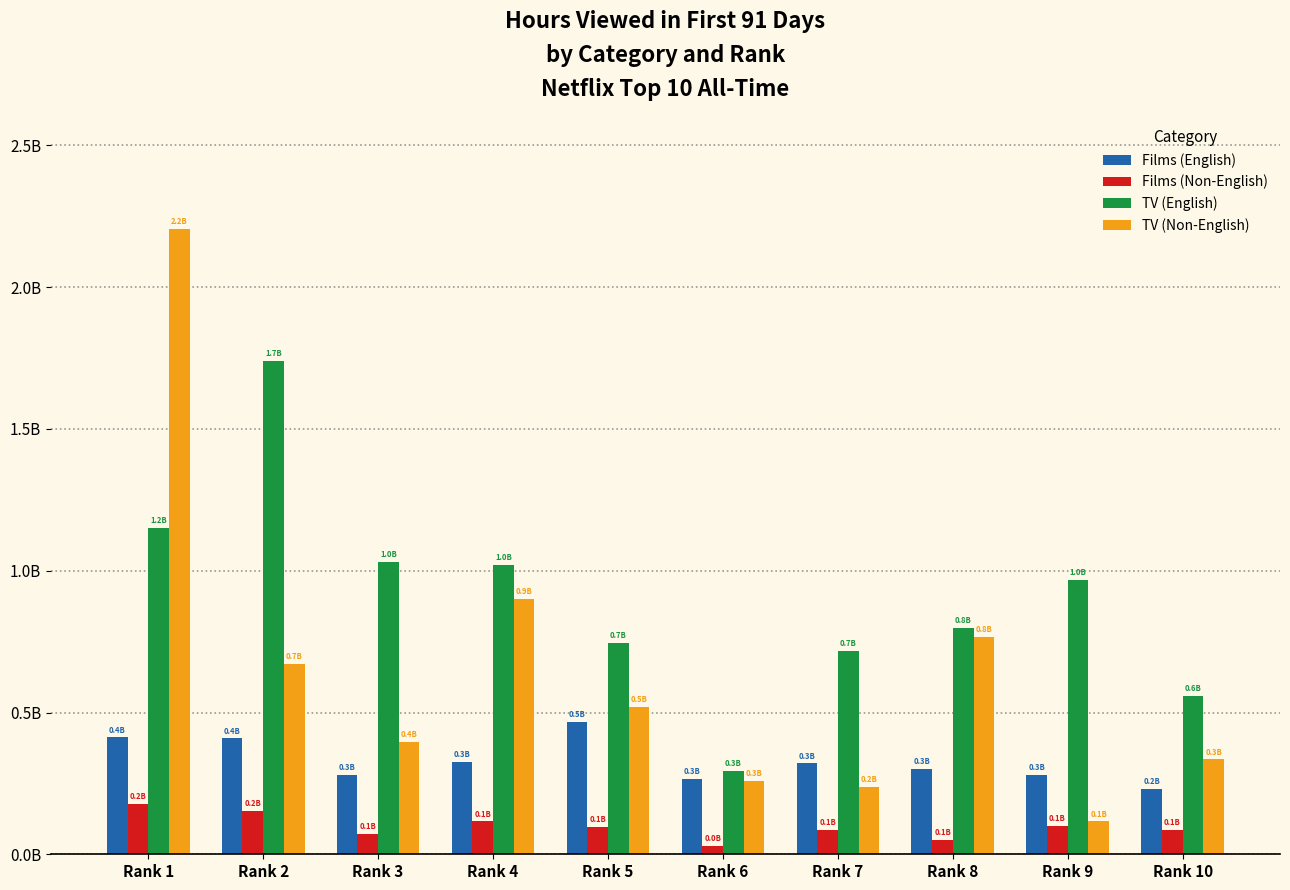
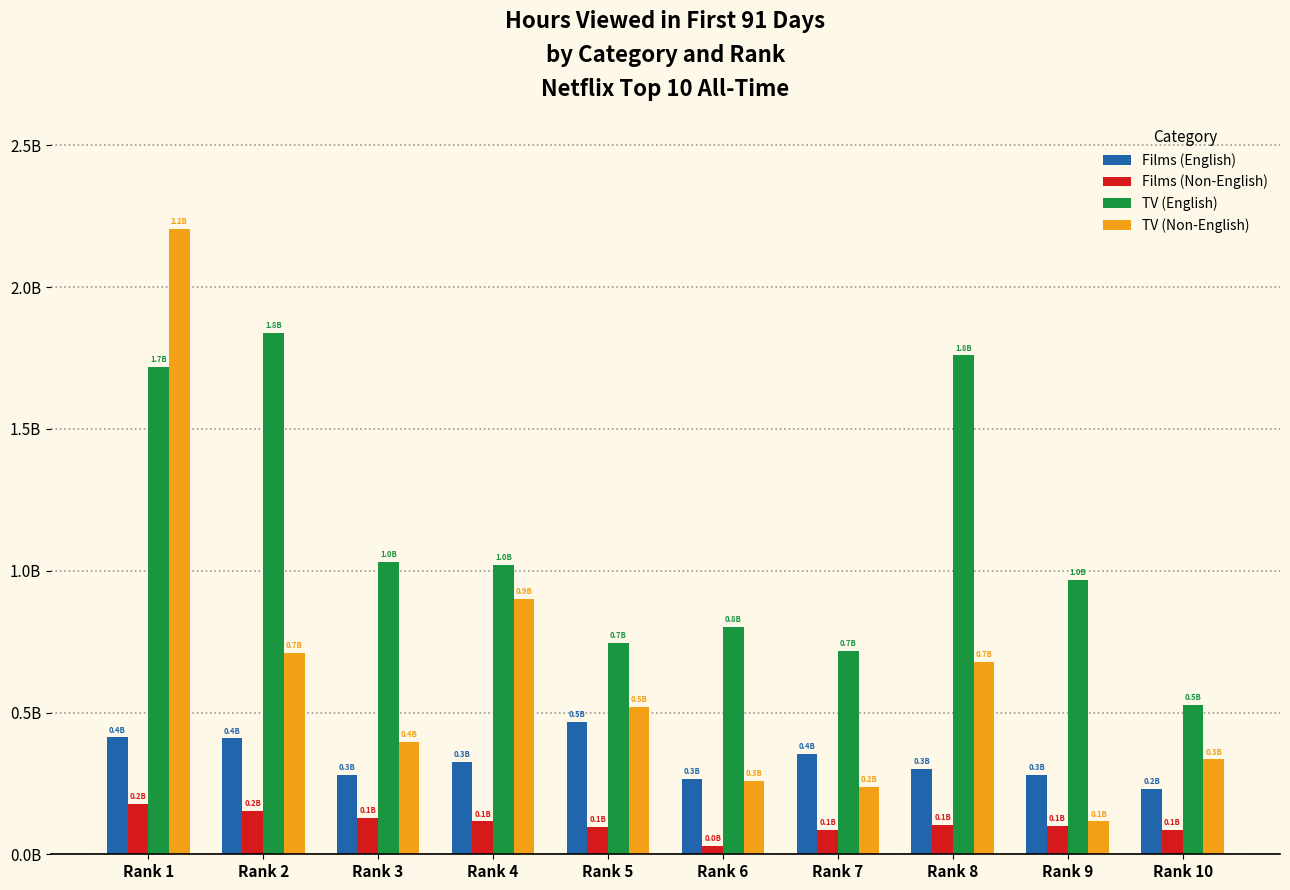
TV (English), Rank 1: 1.2B -> 1.7B
TV (English), Rank 2: 1.7B -> 1.8B
TV (Non-English), Rank 2: 670000000 -> 710000000
Films (Non-English), Rank 3: 70000000 -> 130000000
TV (English), Rank 6: 0.3B -> 0.8B
Films (English), Rank 7: 0.3B -> 0.4B
Films (Non-English), Rank 8: 50000000 -> 100000000
TV (English), Rank 8: 0.8B -> 1.8B
TV (Non-English), Rank 8: 0.8B -> 0.7B
TV (English), Rank 10: 0.6B -> 0.5B
